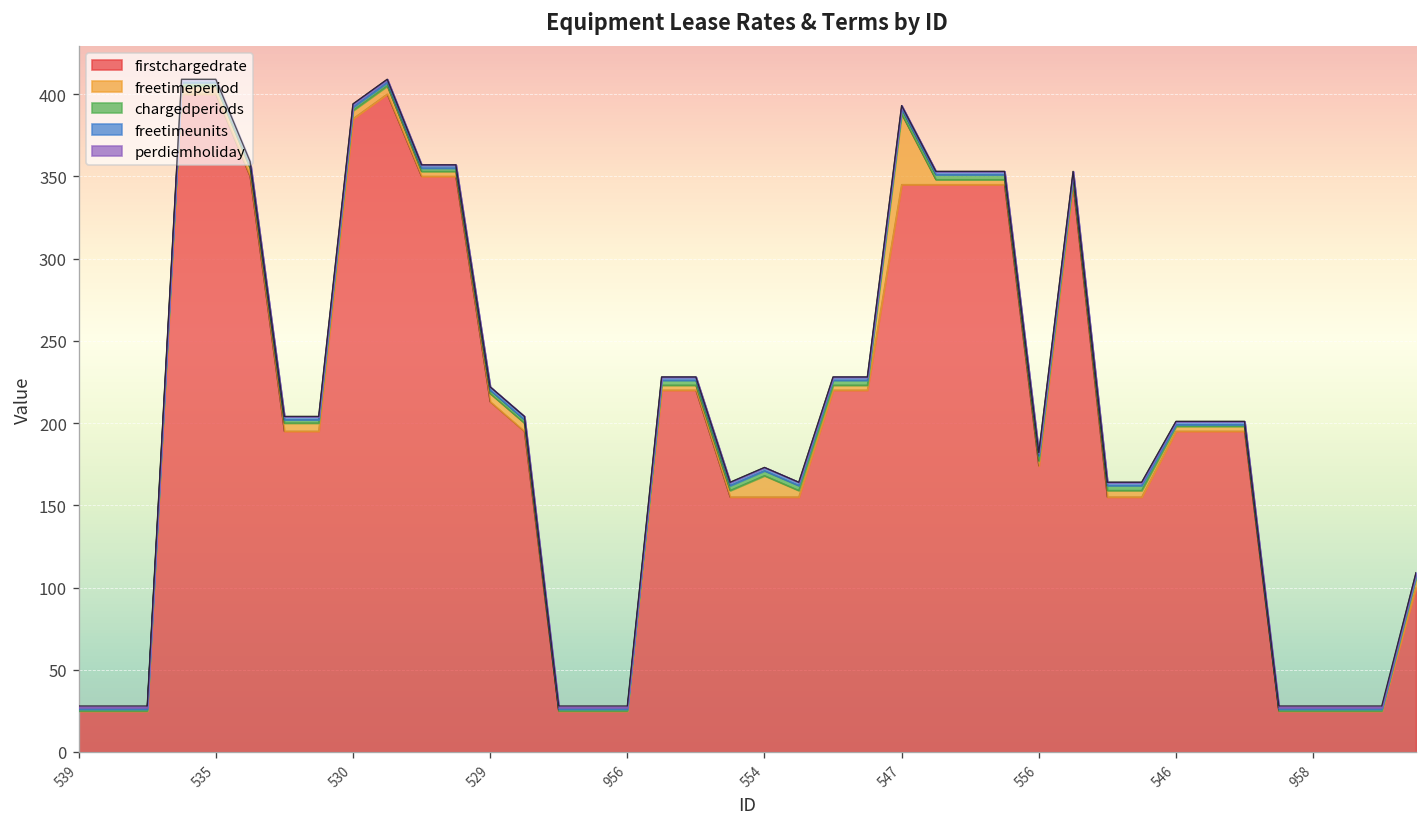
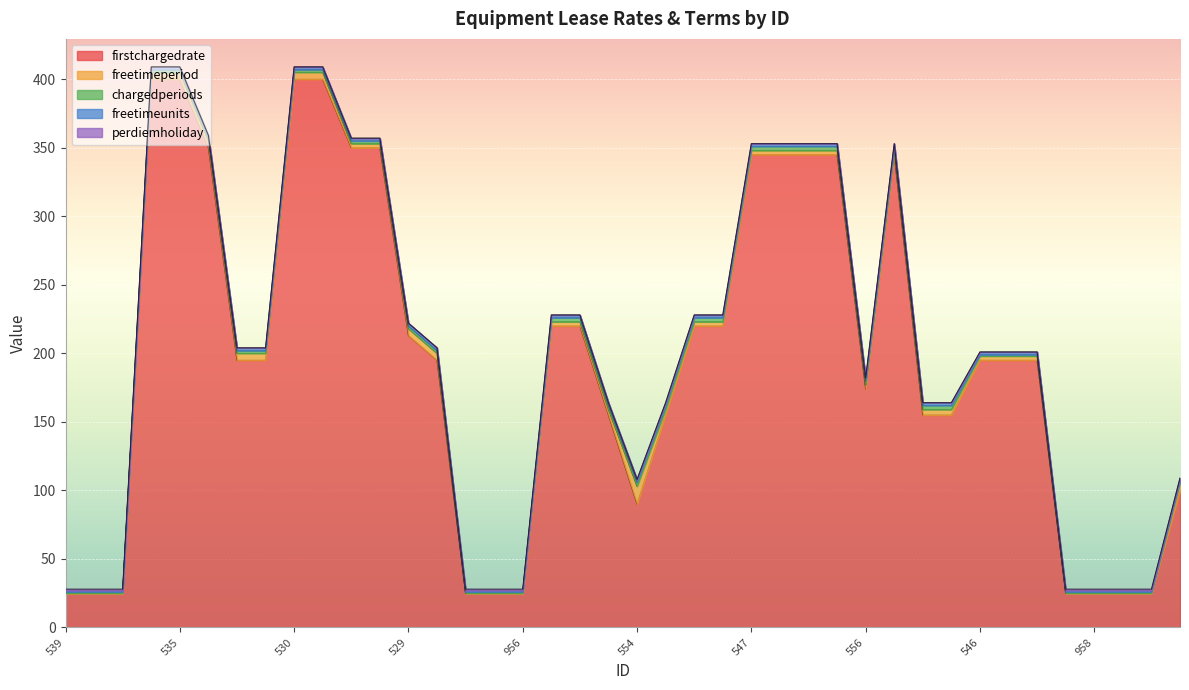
firstchargedrate, 530: 385 -> 400
firstchargedrate, 554: 155 -> 90
freetimeperiod, 547: 43 -> 3
